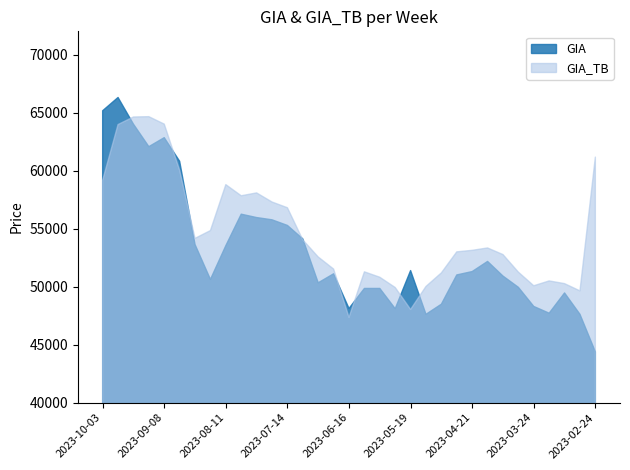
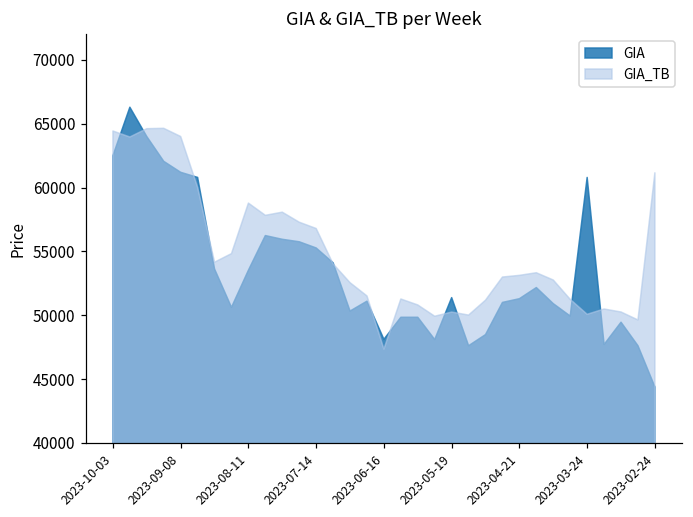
GIA, 2023-10-03: 65200 -> 62500
GIA_TB, 2023-10-03: 59200 -> 64400
GIA, 2023-09-08: 62800 -> 61200
GIA_TB, 2023-05-19: 48000 -> 50200
GIA, 2023-03-24: 48300 -> 60800
